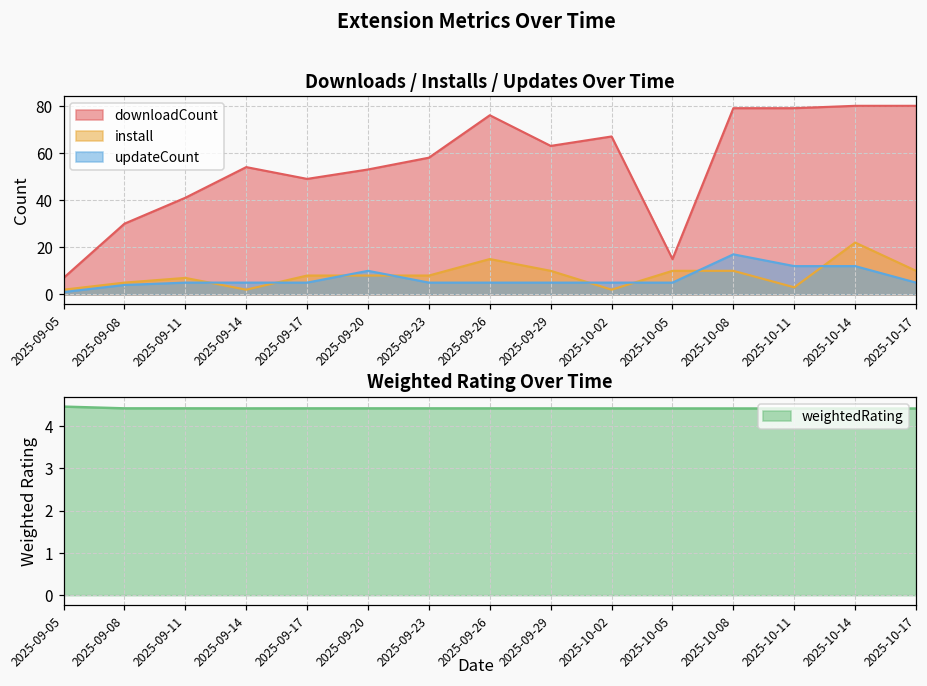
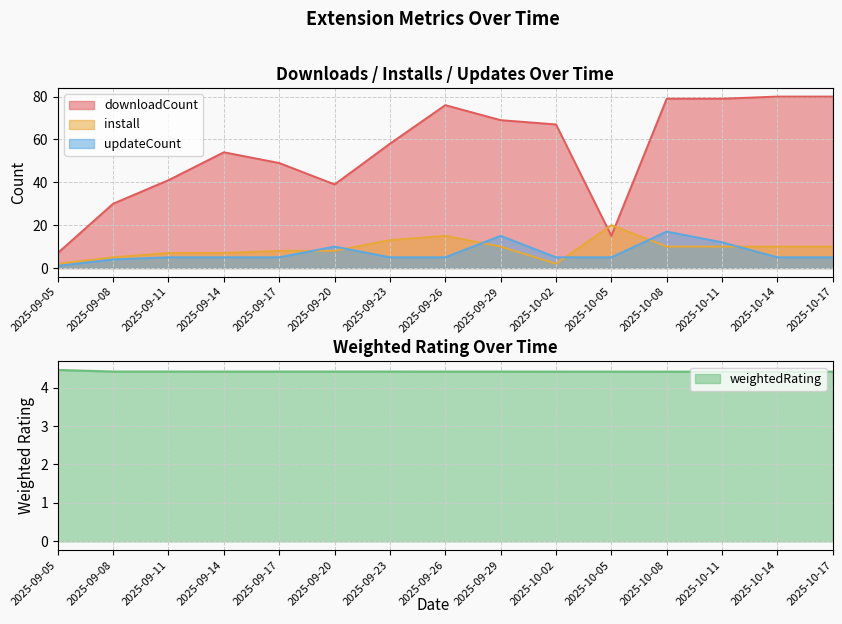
Downloads / Installs / Updates Over Time, install, 2025-09-14: 2 -> 7
Downloads / Installs / Updates Over Time, downloadCount, 2025-09-20: 53 -> 39
Downloads / Installs / Updates Over Time, install, 2025-09-23: 8 -> 13
Downloads / Installs / Updates Over Time, downloadCount, 2025-09-29: 63 -> 69
Downloads / Installs / Updates Over Time, updateCount, 2025-09-29: 5 -> 15
Downloads / Installs / Updates Over Time, install, 2025-10-05: 10 -> 20
Downloads / Installs / Updates Over Time, install, 2025-10-11: 3 -> 10
Downloads / Installs / Updates Over Time, install, 2025-10-14: 22 -> 10
Downloads / Installs / Updates Over Time, updateCount, 2025-10-14: 12 -> 5
